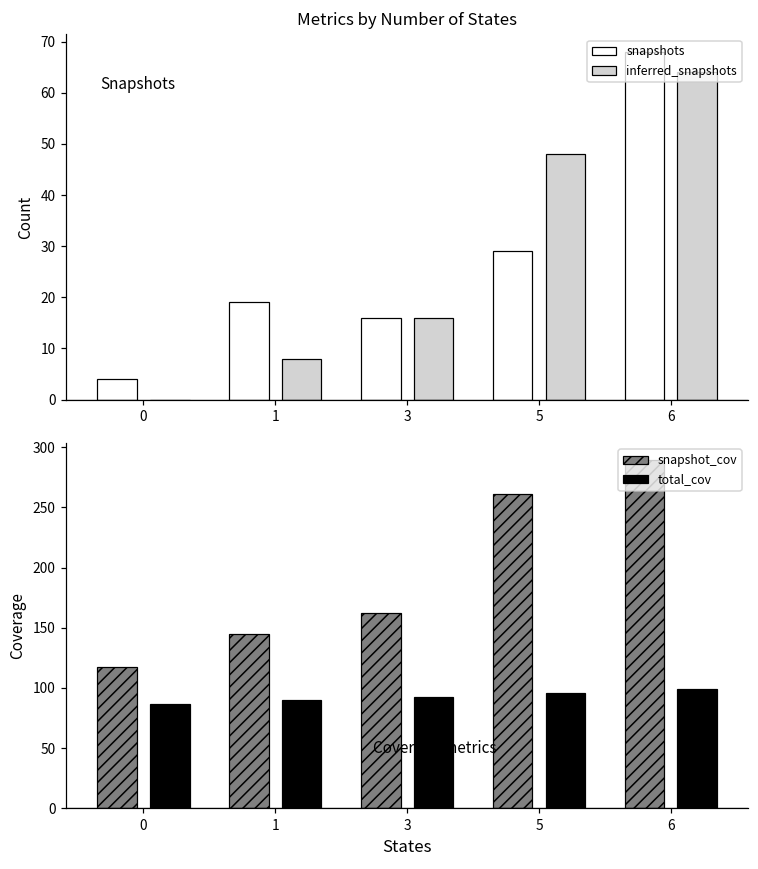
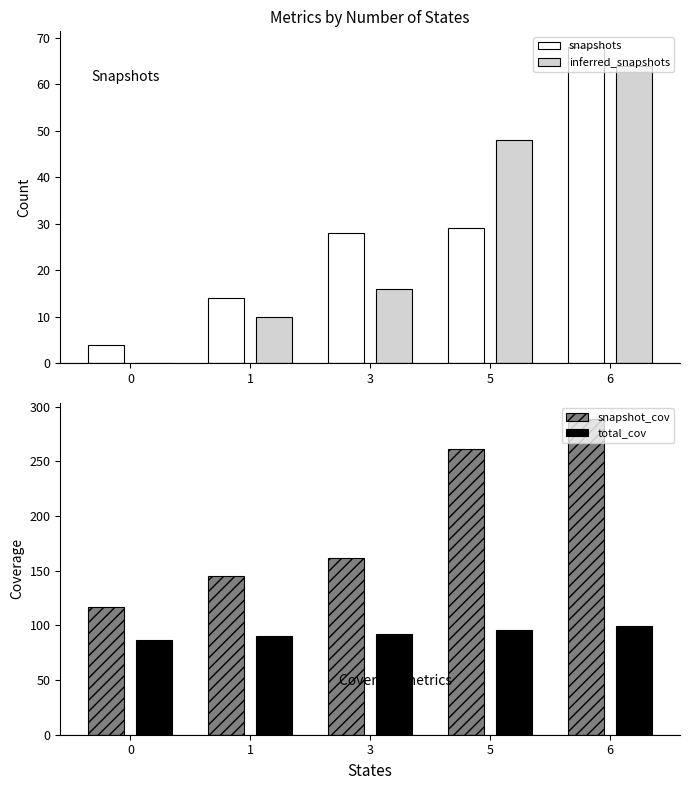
Metrics by Number of States, snapshots, 1: 19 -> 14
Metrics by Number of States, inferred_snapshots, 1: 8 -> 10
Metrics by Number of States, snapshots, 3: 16 -> 28
